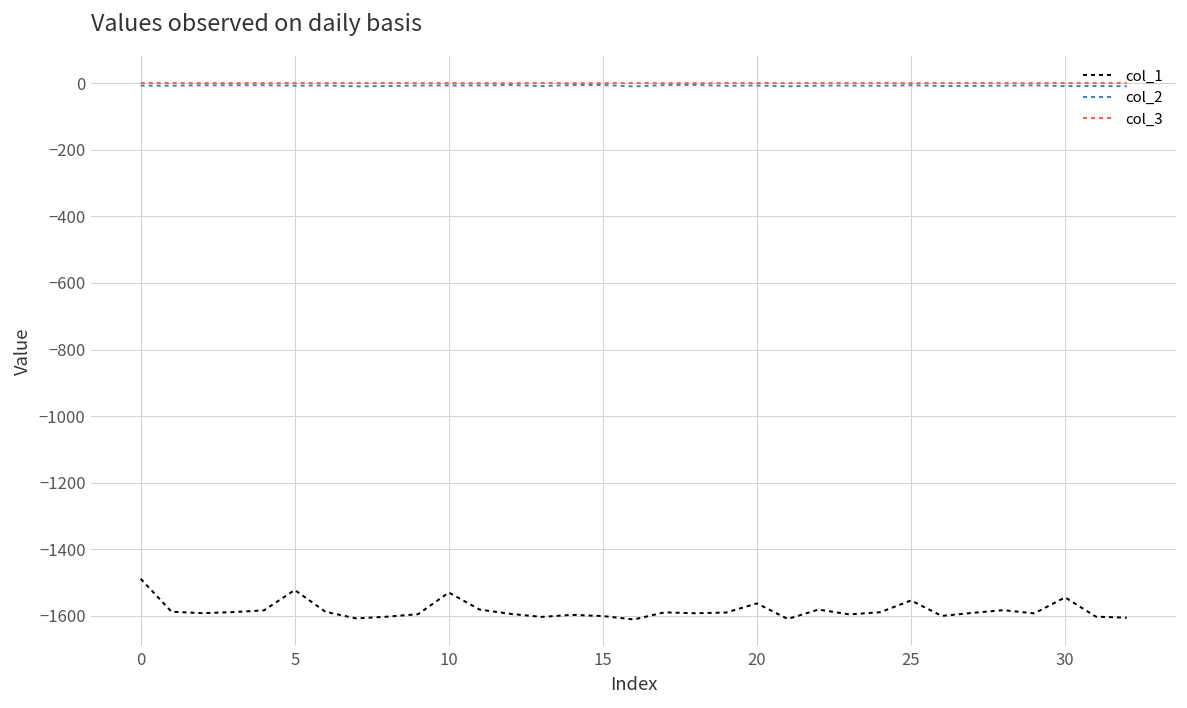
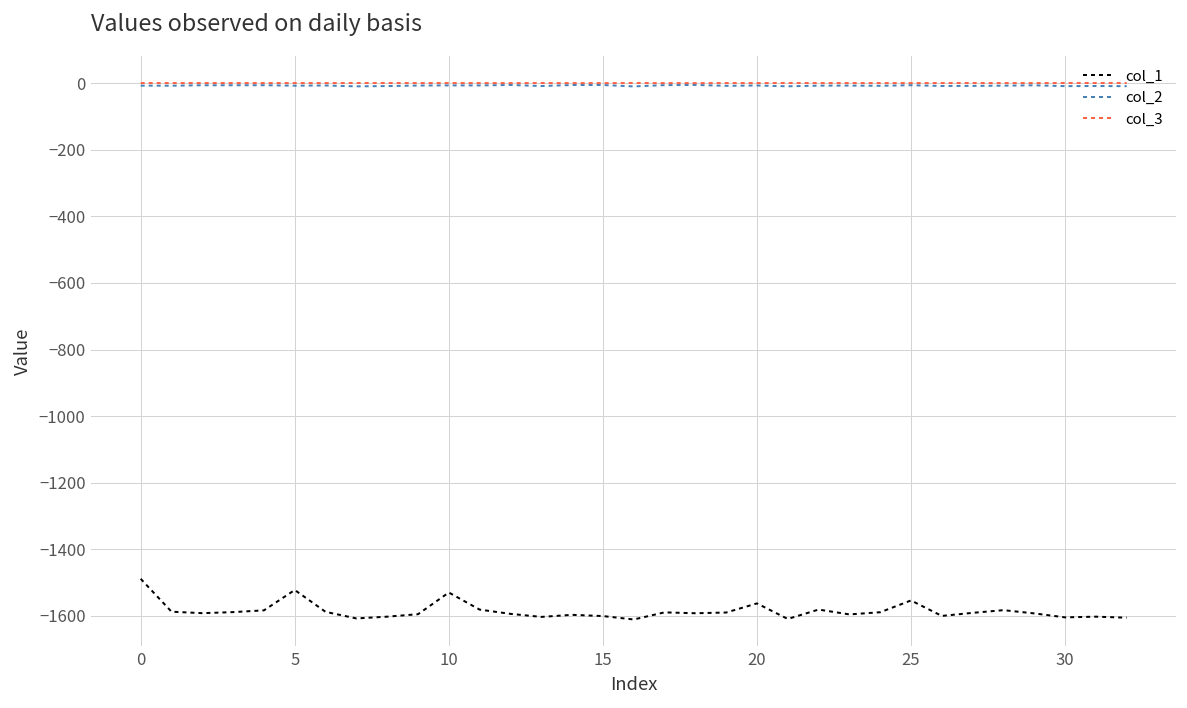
col_1, 30: -1540 -> -1600
